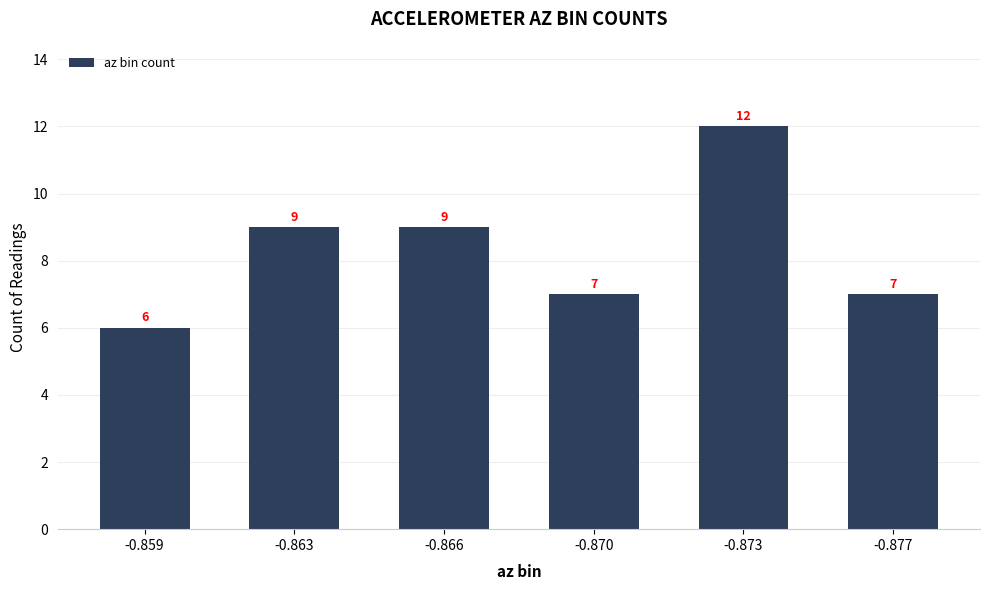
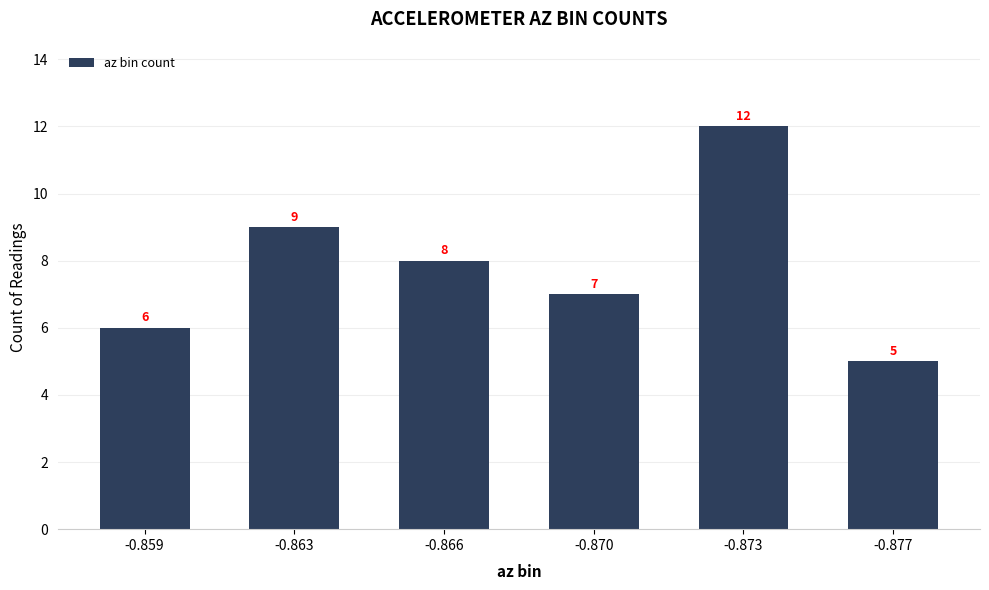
-0.866: 9 -> 8
-0.877: 7 -> 5
